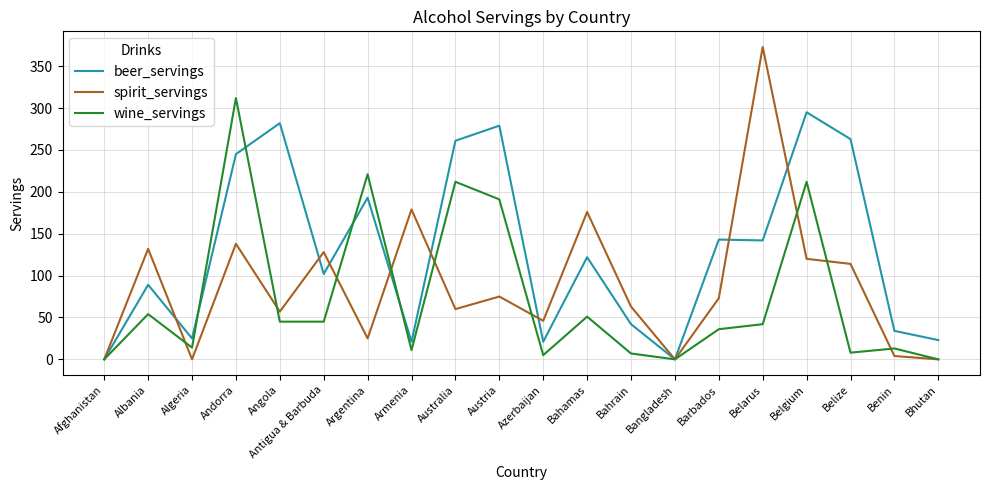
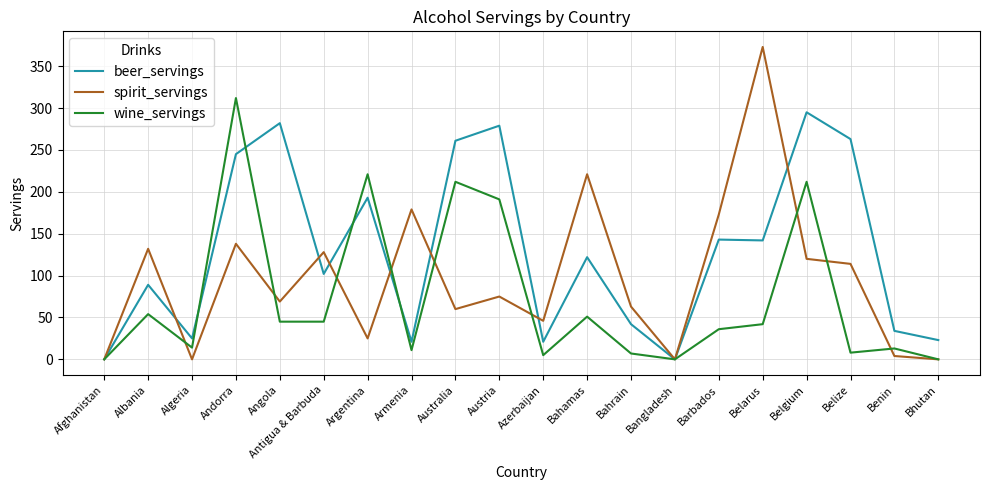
spirit_servings, Angola: 60 -> 70
spirit_servings, Bahamas: 180 -> 220
spirit_servings, Barbados: 70 -> 170
